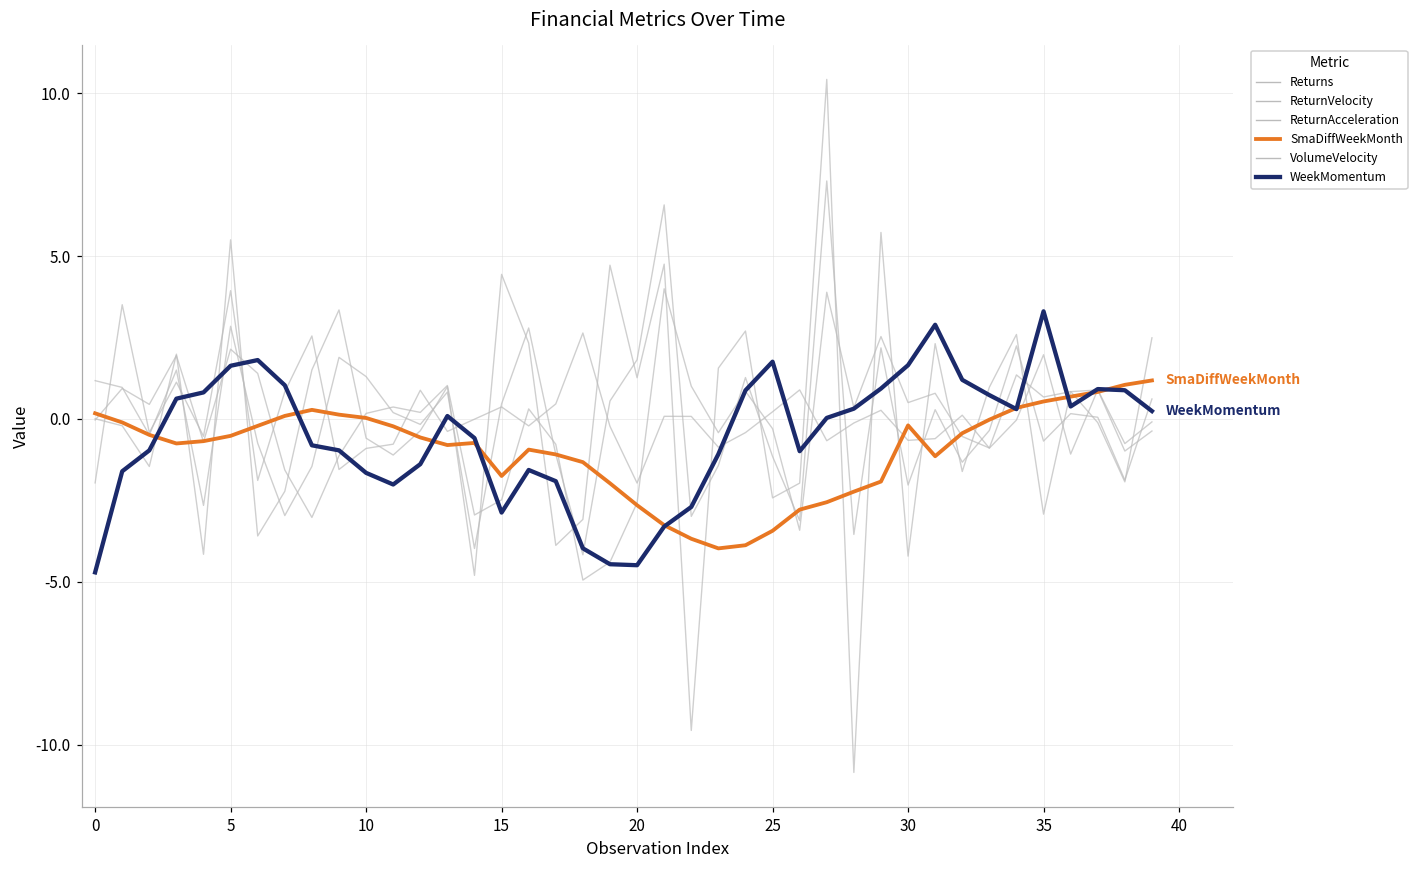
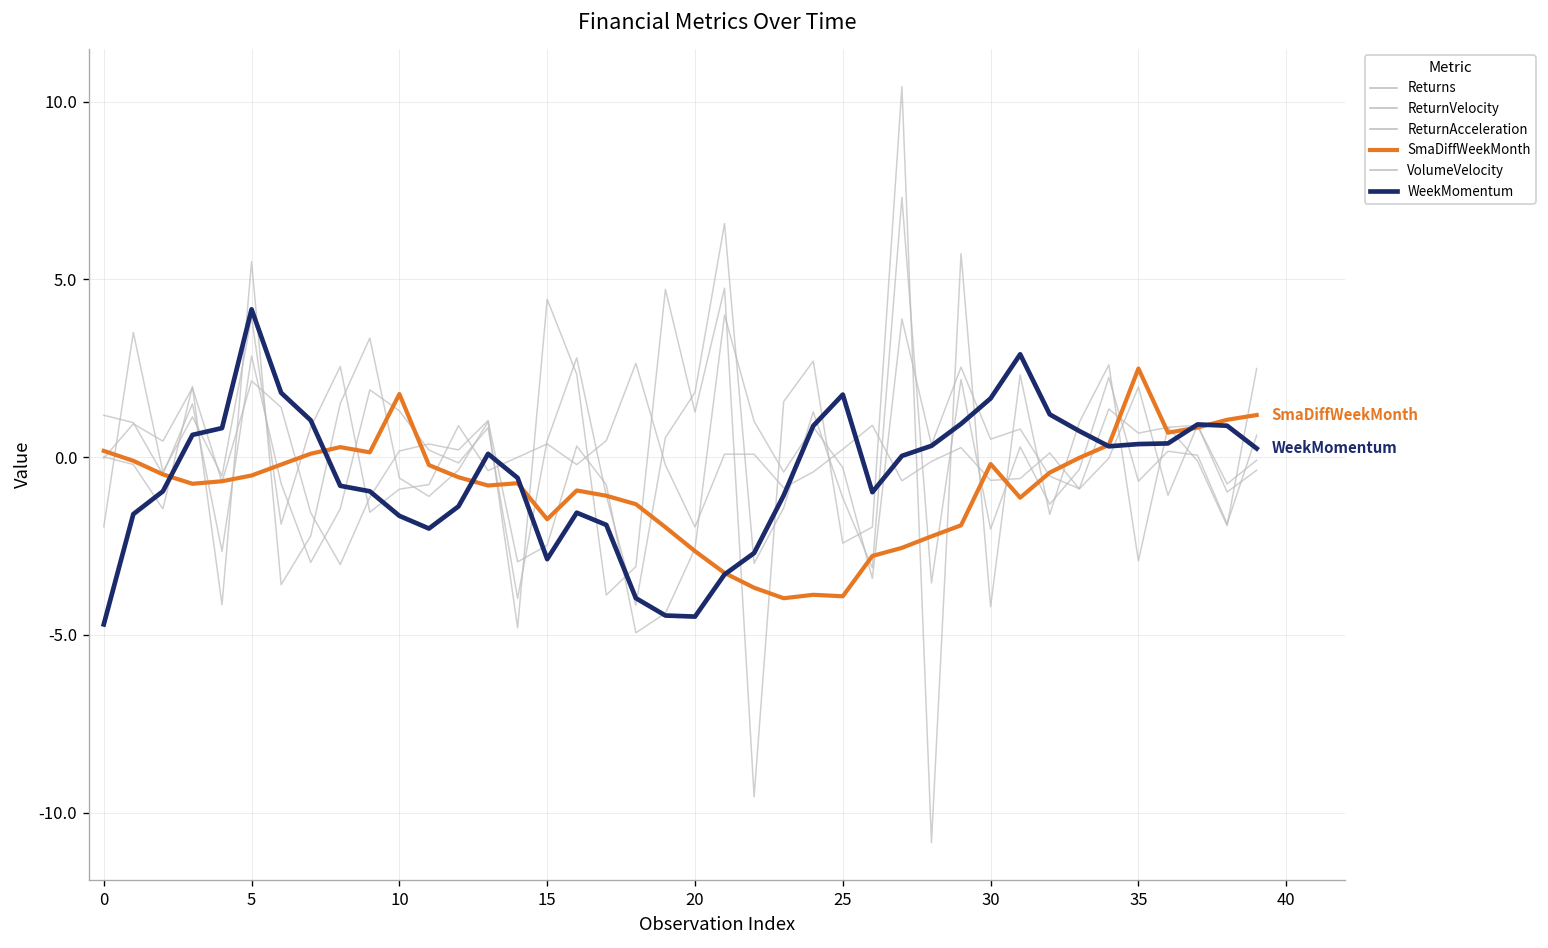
WeekMomentum, 5: 1.6 -> 4.2
SmaDiffWeekMonth, 10: 0.0 -> 1.8
SmaDiffWeekMonth, 25: -3.4 -> -3.9
SmaDiffWeekMonth, 35: 0.5 -> 2.5
WeekMomentum, 35: 3.3 -> 0.4
